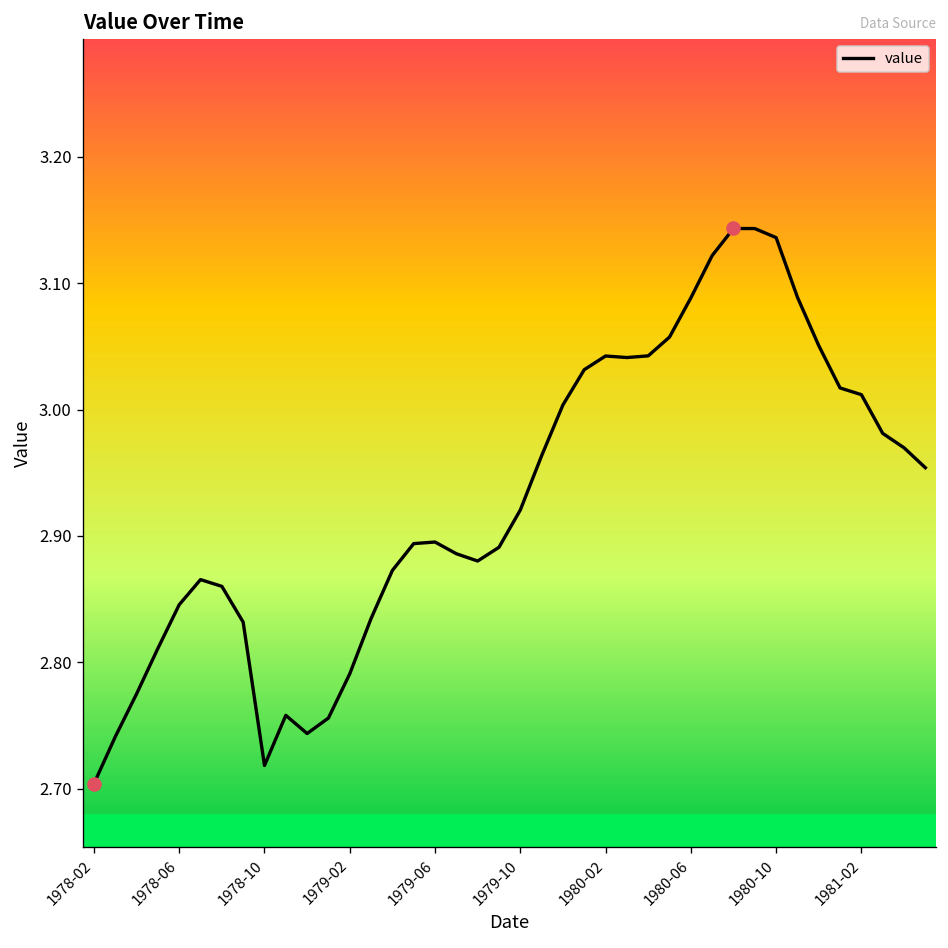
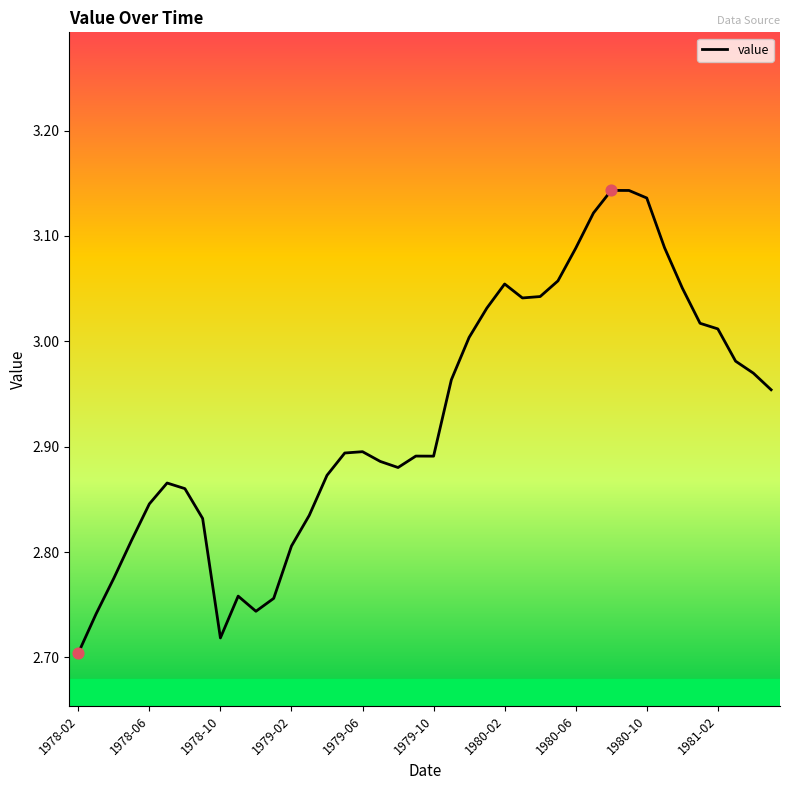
value, 1979-02: 2.791 -> 2.806
value, 1979-10: 2.921 -> 2.891
value, 1980-02: 3.042 -> 3.054
